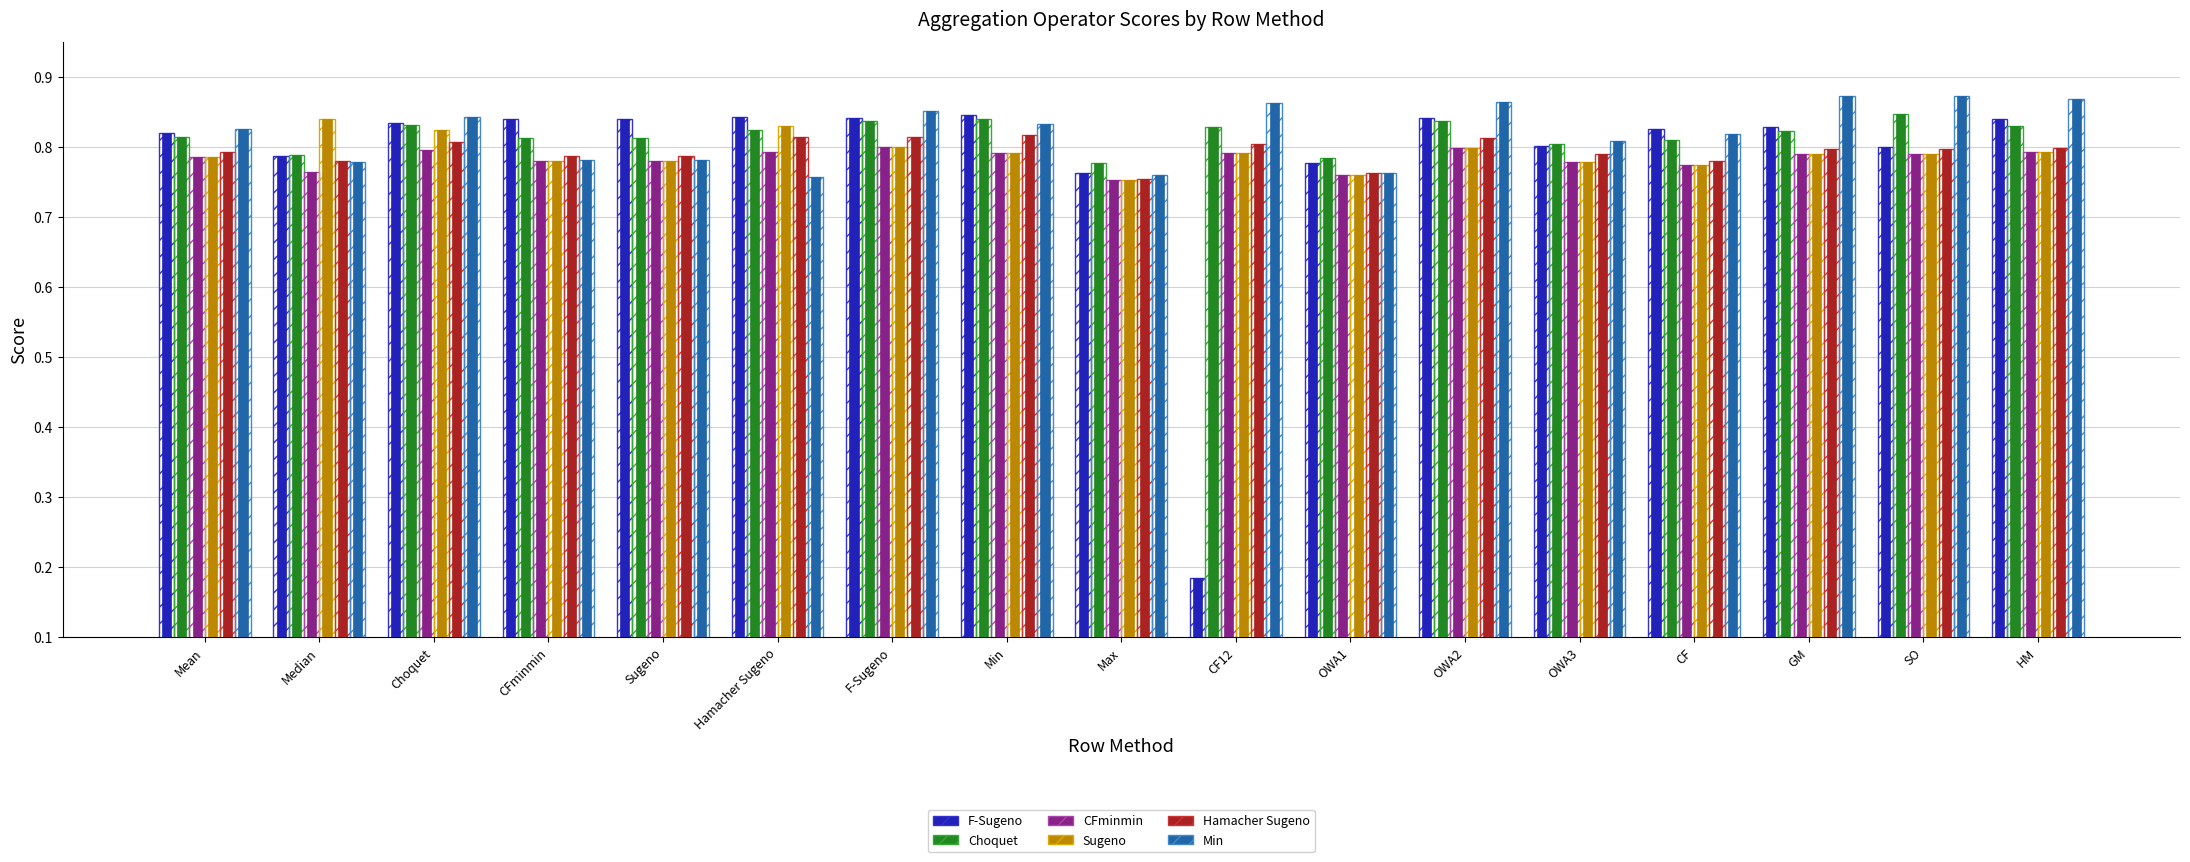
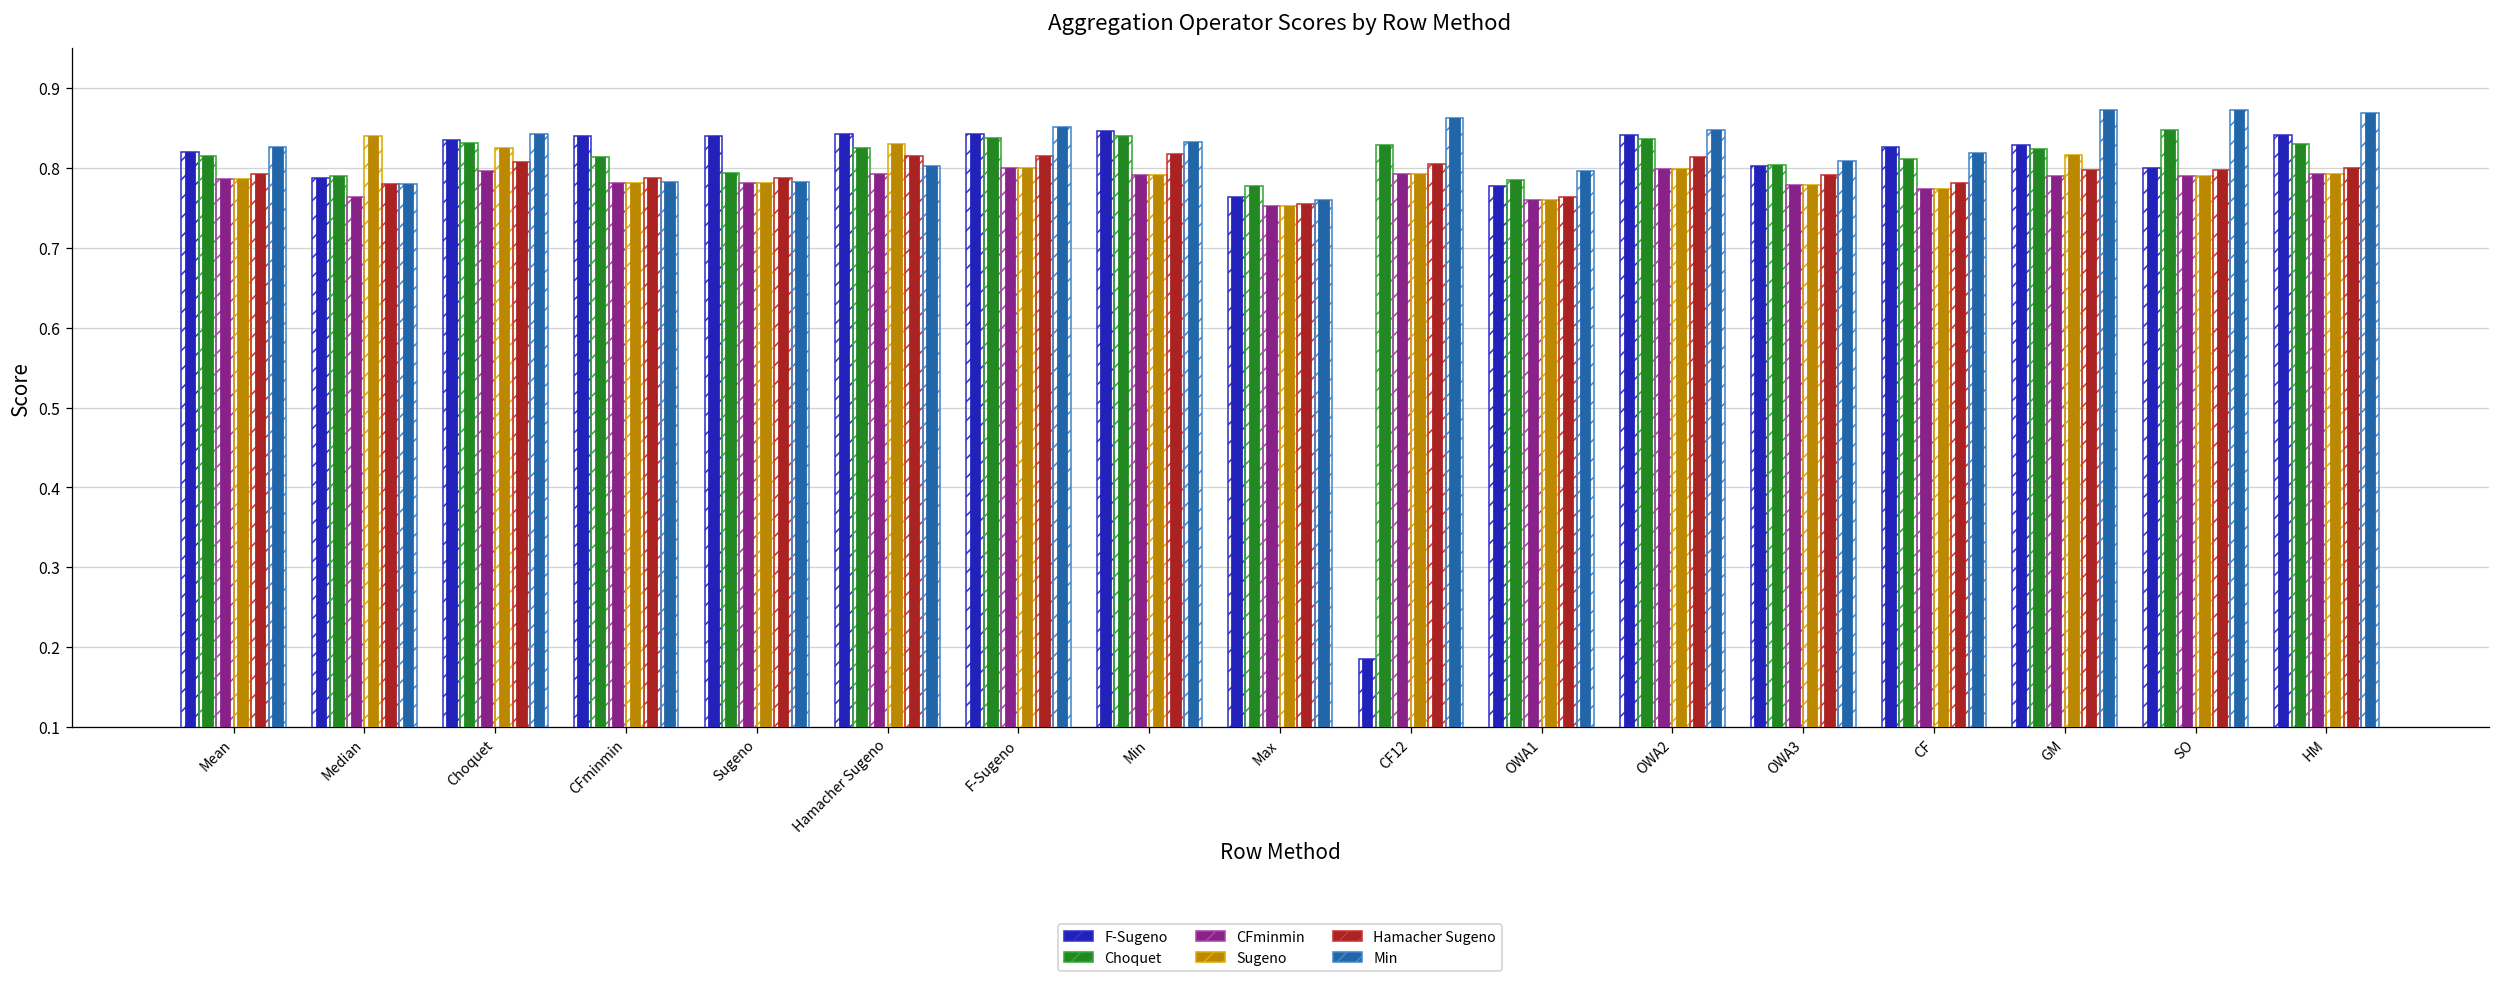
Choquet, Sugeno: 0.81 -> 0.79
Min, Hamacher Sugeno: 0.76 -> 0.80
Min, OWA1: 0.76 -> 0.80
Min, OWA2: 0.86 -> 0.85
Sugeno, GM: 0.79 -> 0.82
